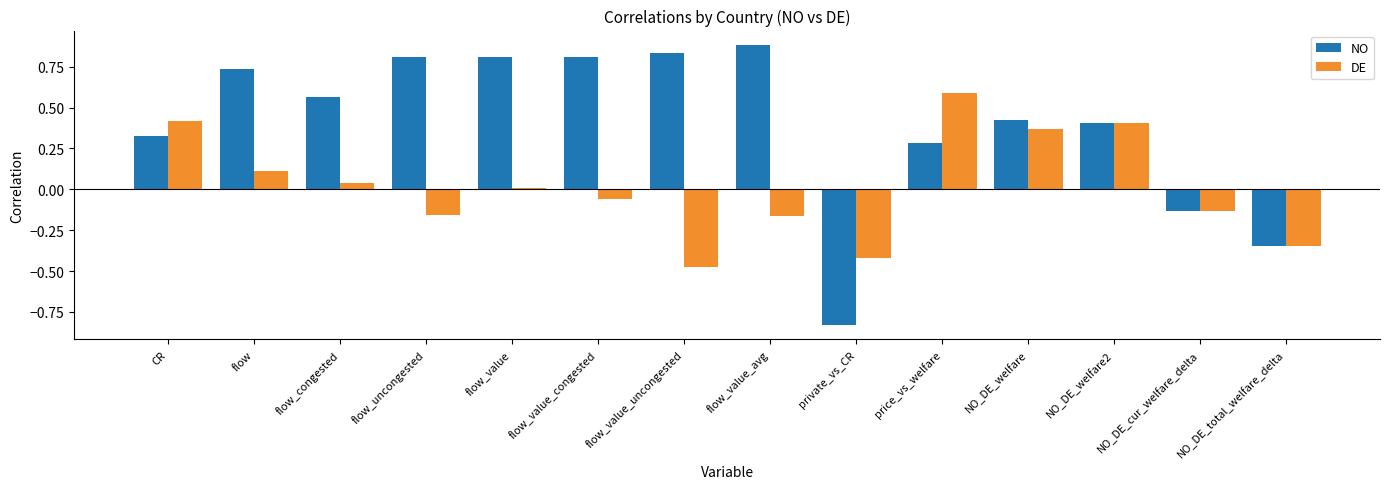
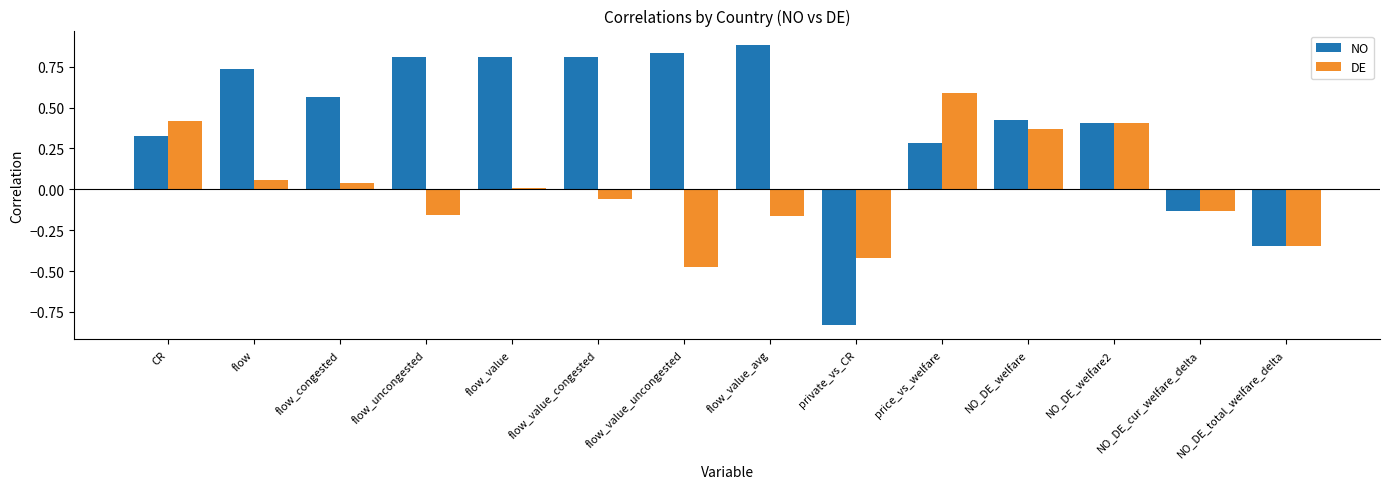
DE, flow: 0.11 -> 0.05
